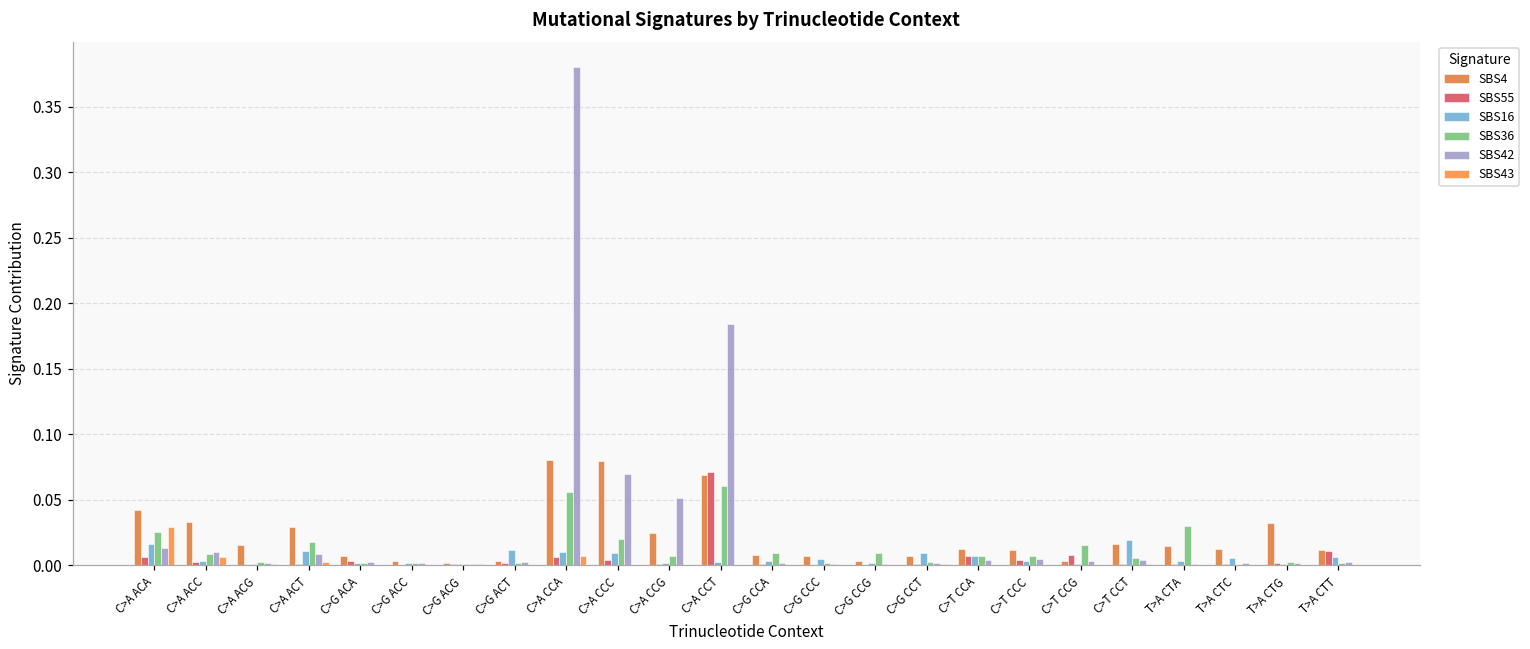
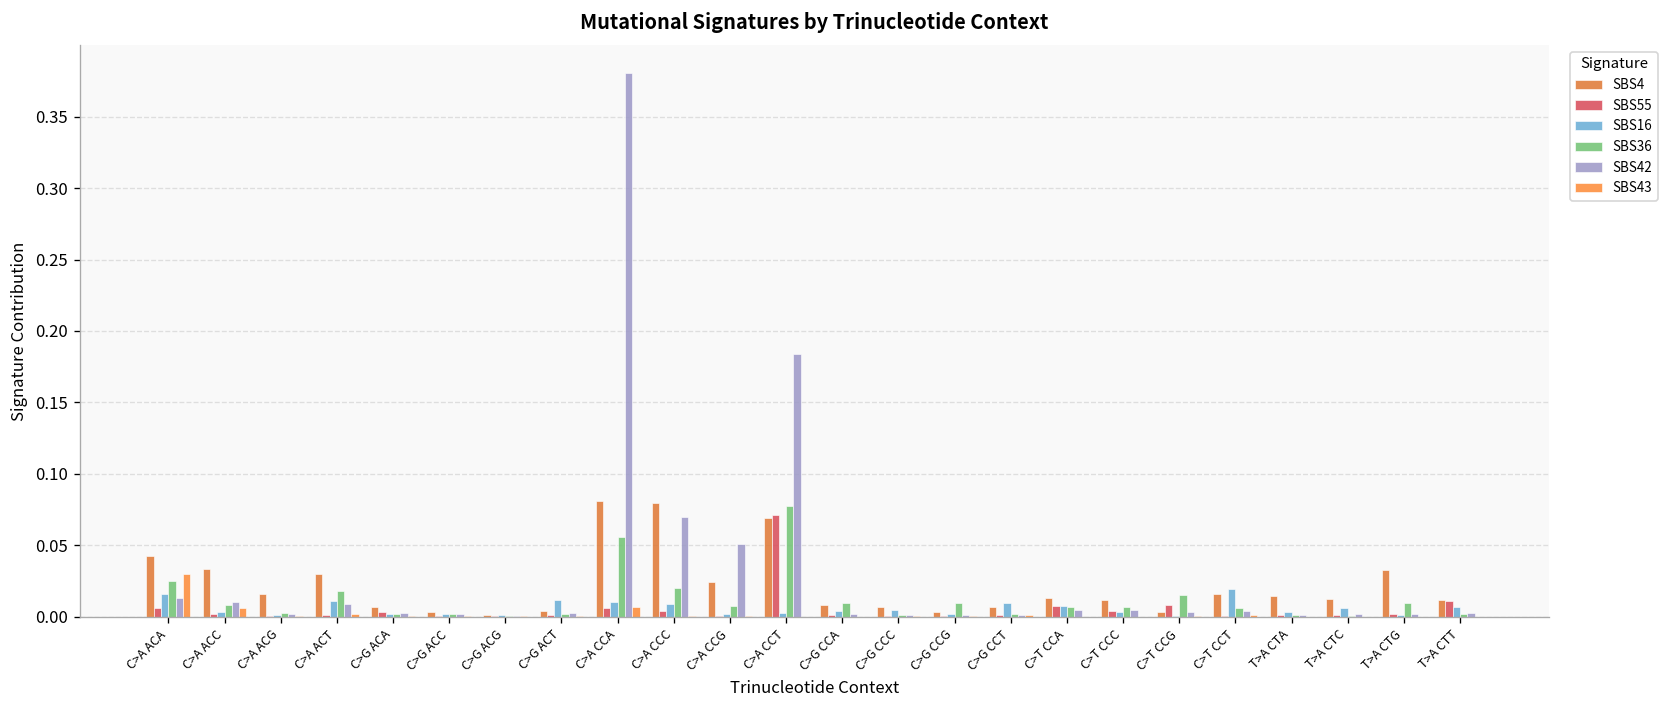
SBS36, C>A CCT: 0.060 -> 0.077
SBS36, T>A CTA: 0.030 -> 0.001
SBS36, T>A CTG: 0.002 -> 0.010
